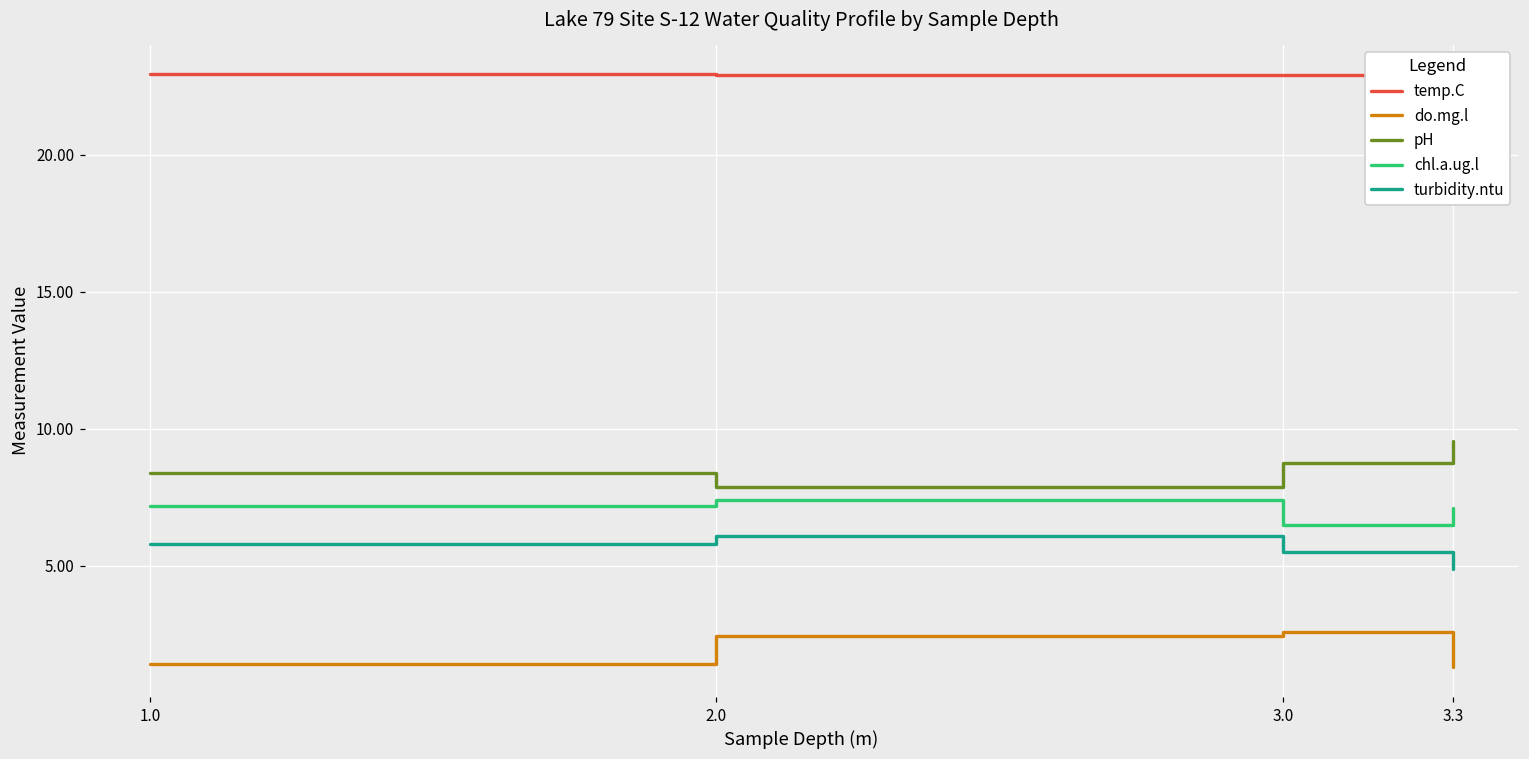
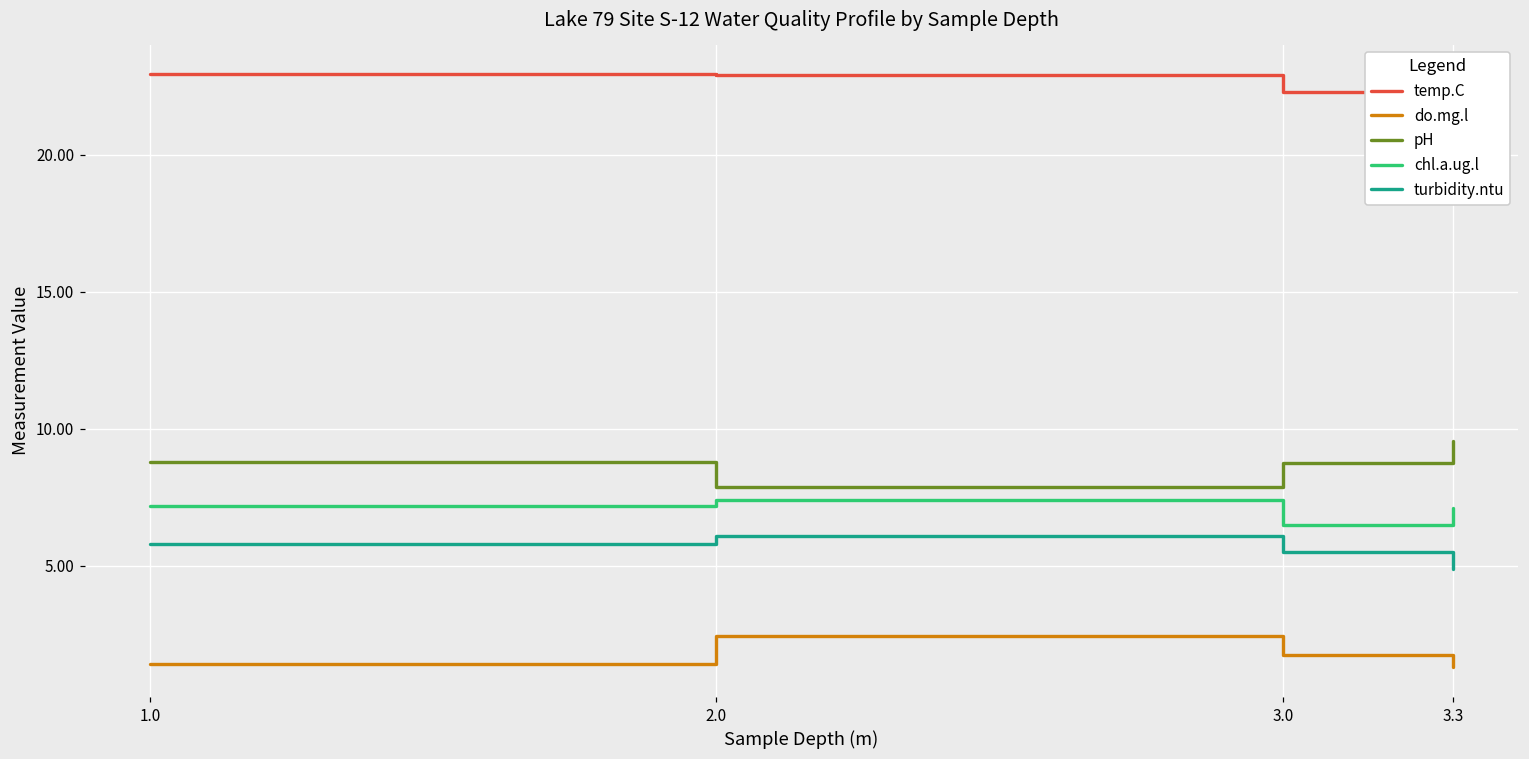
pH, 1.0: 8.4 -> 8.8
temp.C, 3.0: 22.9 -> 22.3
do.mg.l, 3.0: 2.6 -> 1.7
